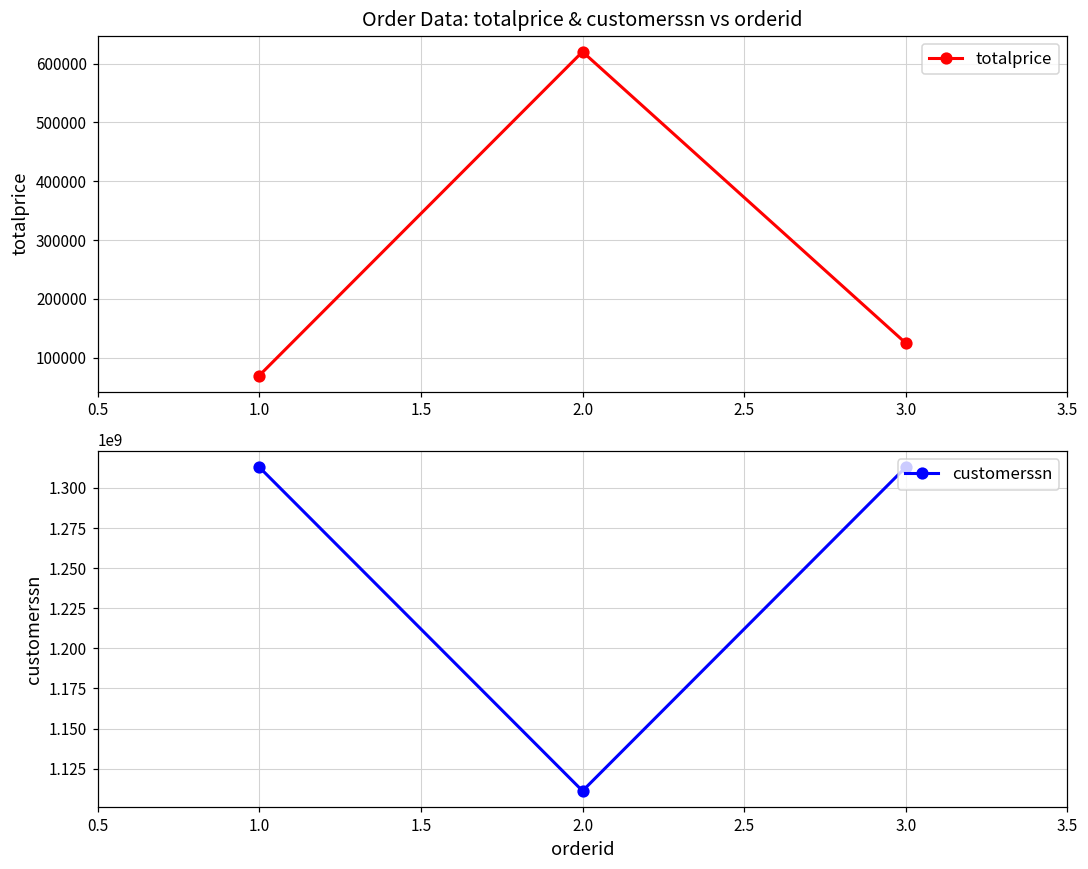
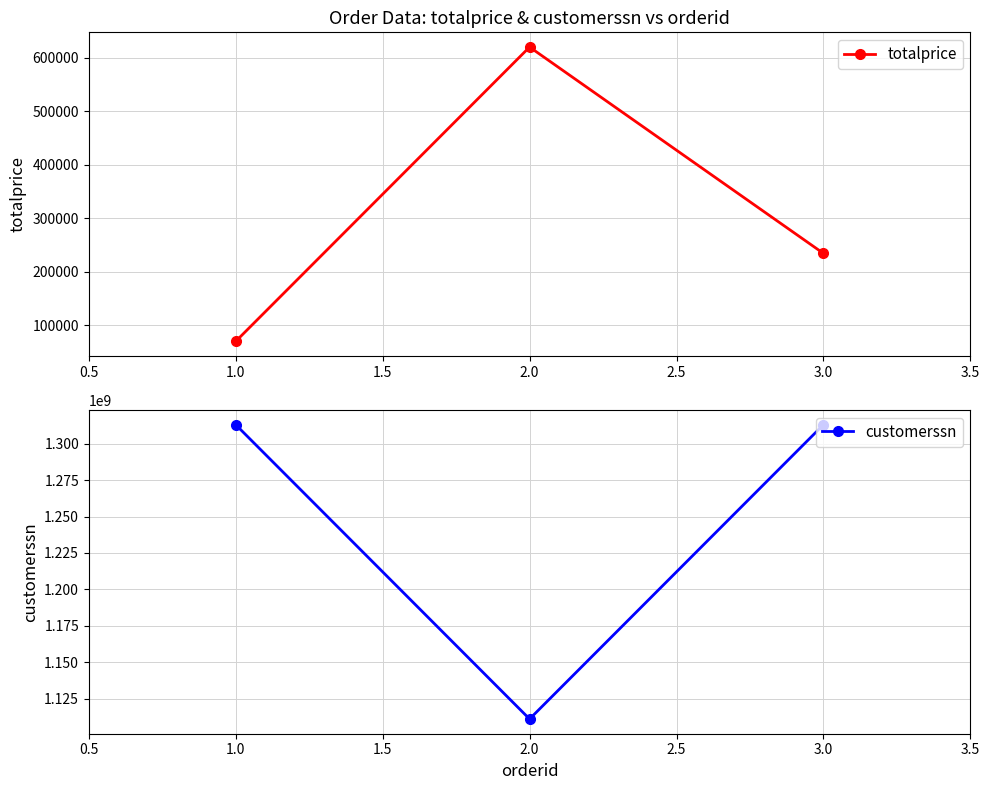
Order Data: totalprice & customerssn vs orderid, 3.0: 130000 -> 230000
